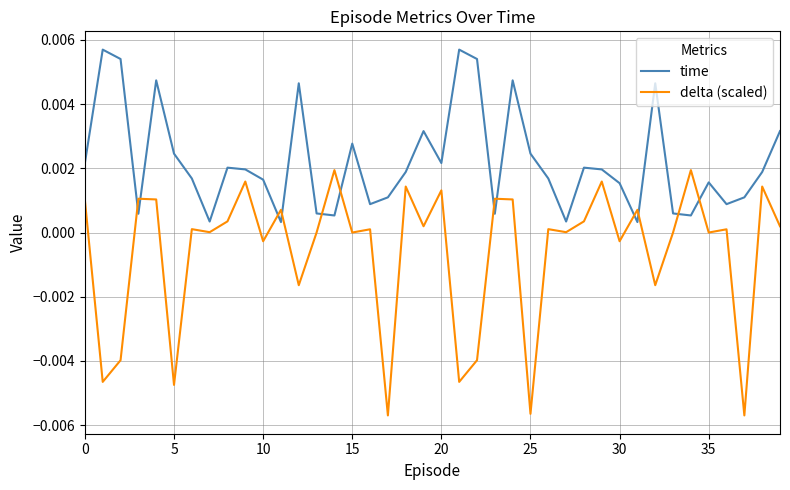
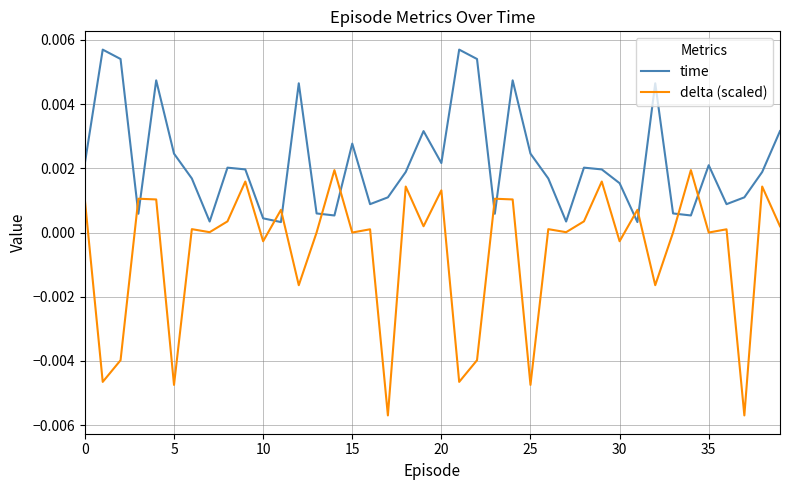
time, 10: 0.0016 -> 0.0004
delta (scaled), 25: -0.0056 -> -0.0047
time, 35: 0.0016 -> 0.0021
